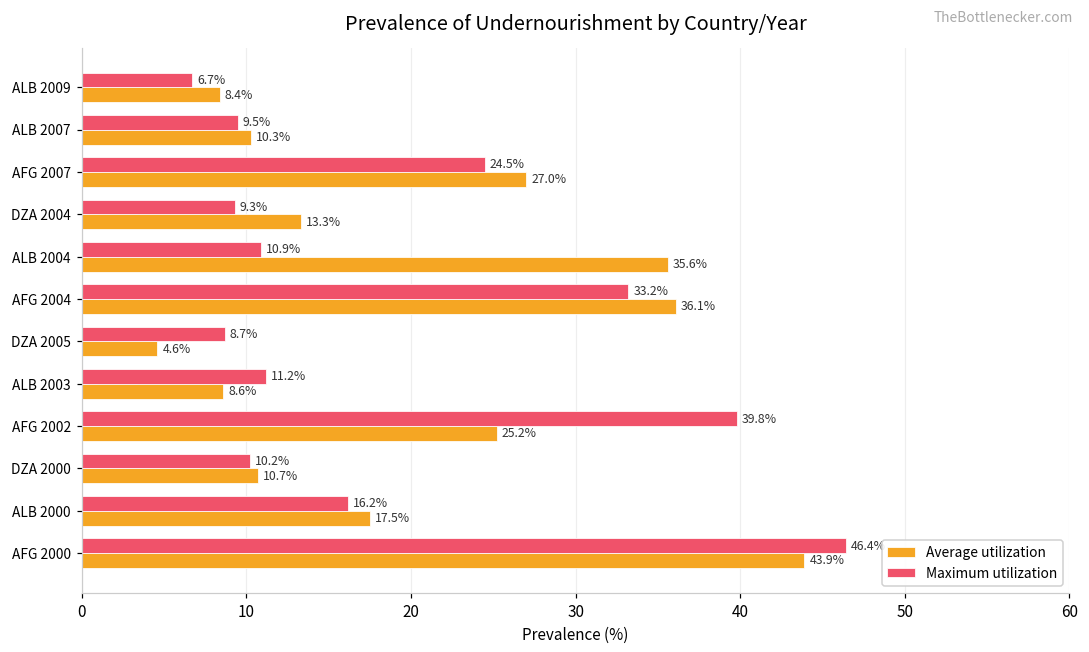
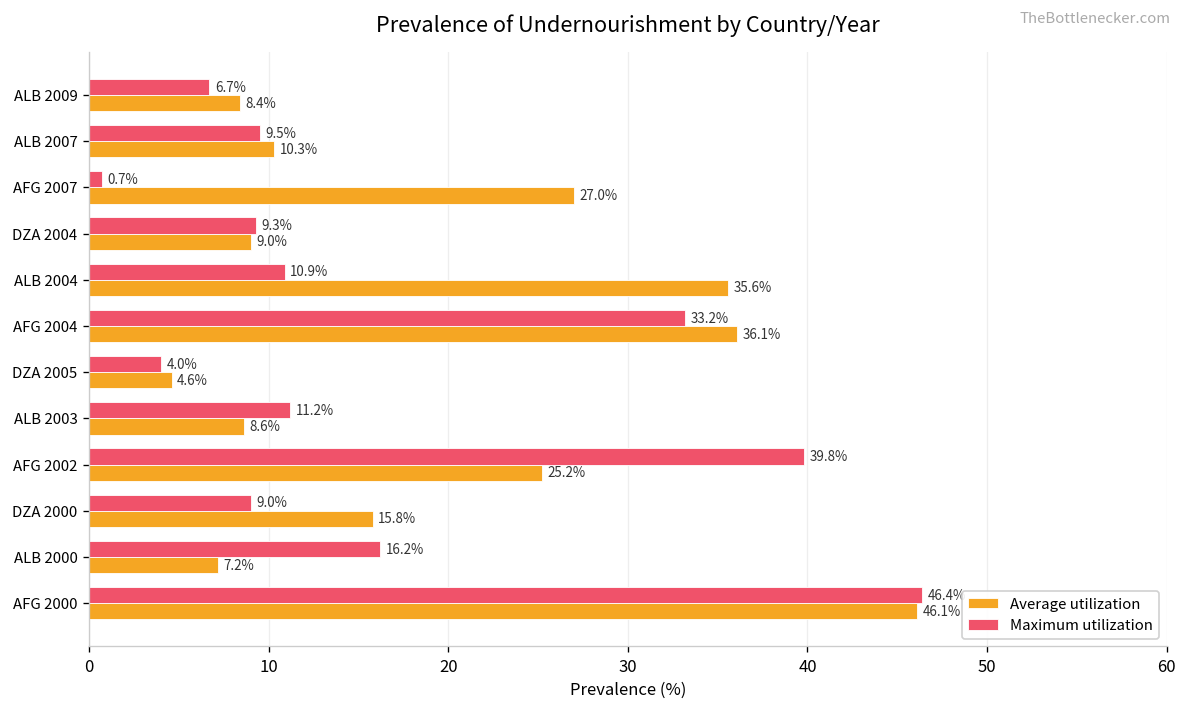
Maximum utilization, AFG 2007: 24.5% -> 0.7%
Average utilization, DZA 2004: 13.3% -> 9.0%
Maximum utilization, DZA 2005: 8.7% -> 4.0%
Maximum utilization, DZA 2000: 10.2% -> 9.0%
Average utilization, DZA 2000: 10.7% -> 15.8%
Average utilization, ALB 2000: 17.5% -> 7.2%
Average utilization, AFG 2000: 43.9% -> 46.1%
